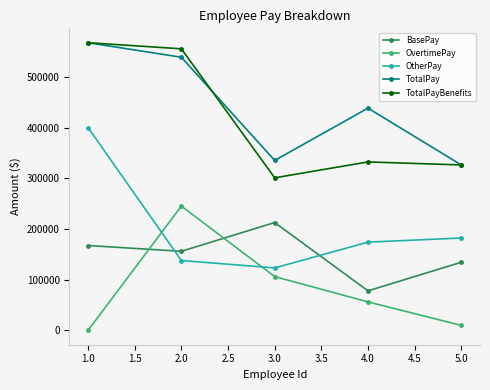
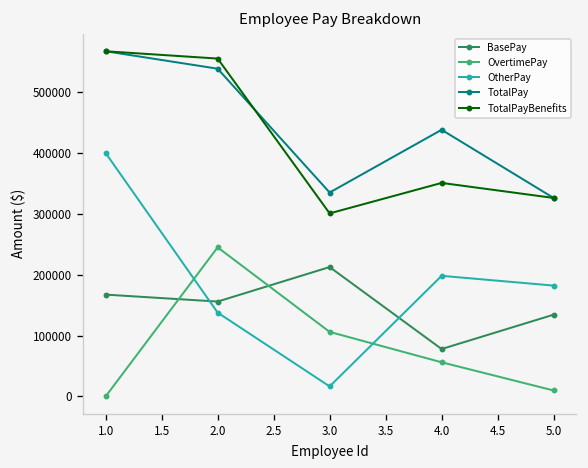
OtherPay, 3.0: 120000 -> 20000
OtherPay, 4.0: 170000 -> 200000
TotalPayBenefits, 4.0: 330000 -> 350000
